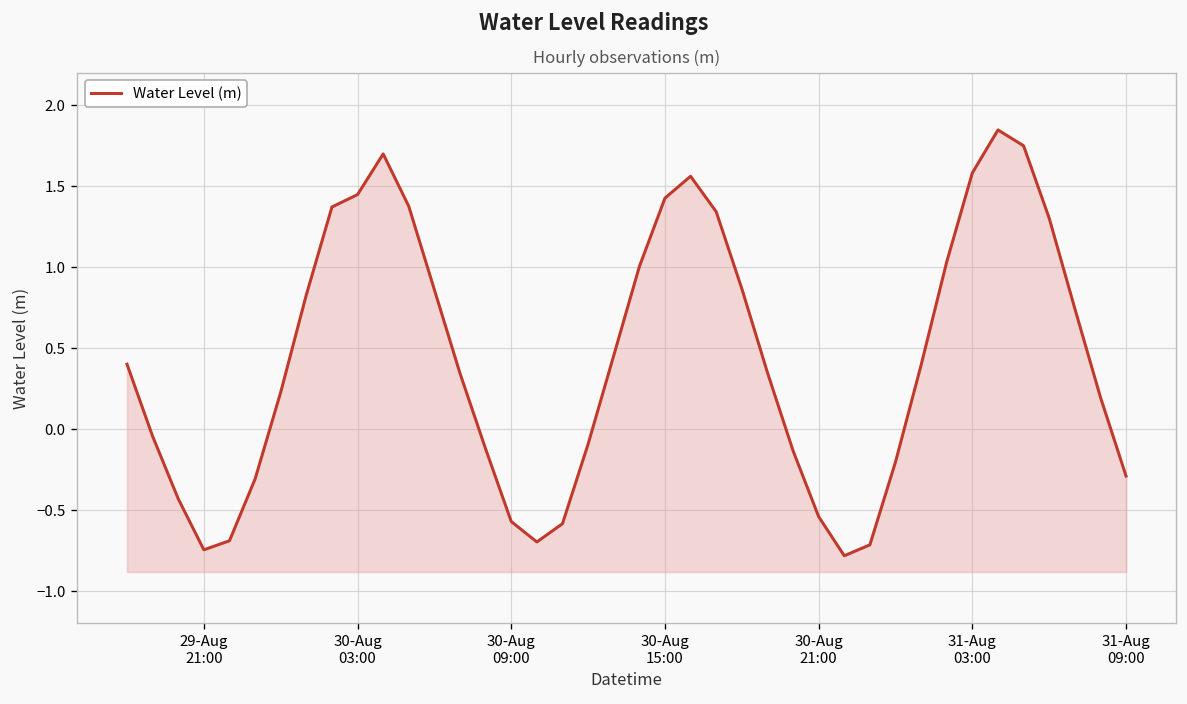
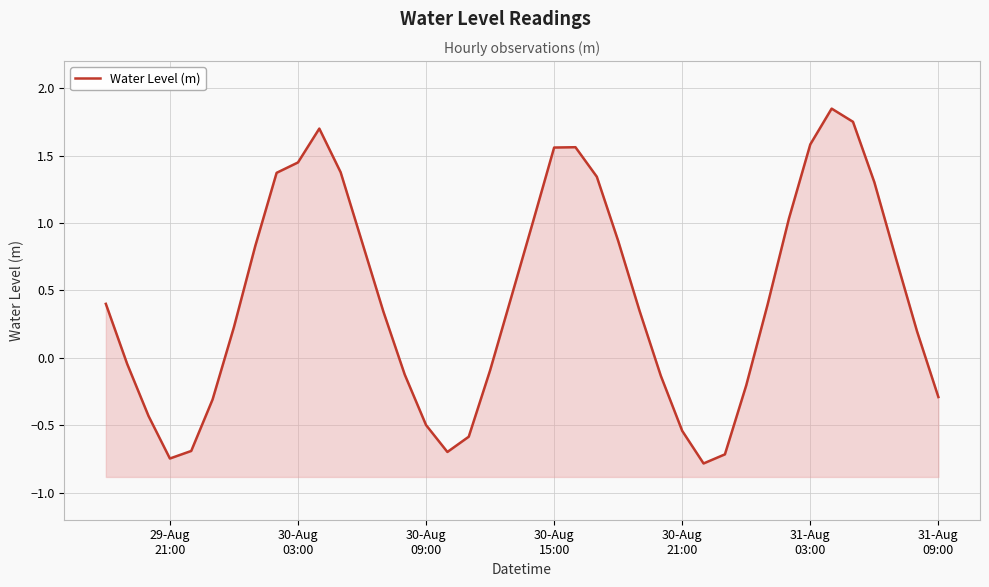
30-Aug 09:00: -0.57 -> -0.50
30-Aug 15:00: 1.43 -> 1.56
